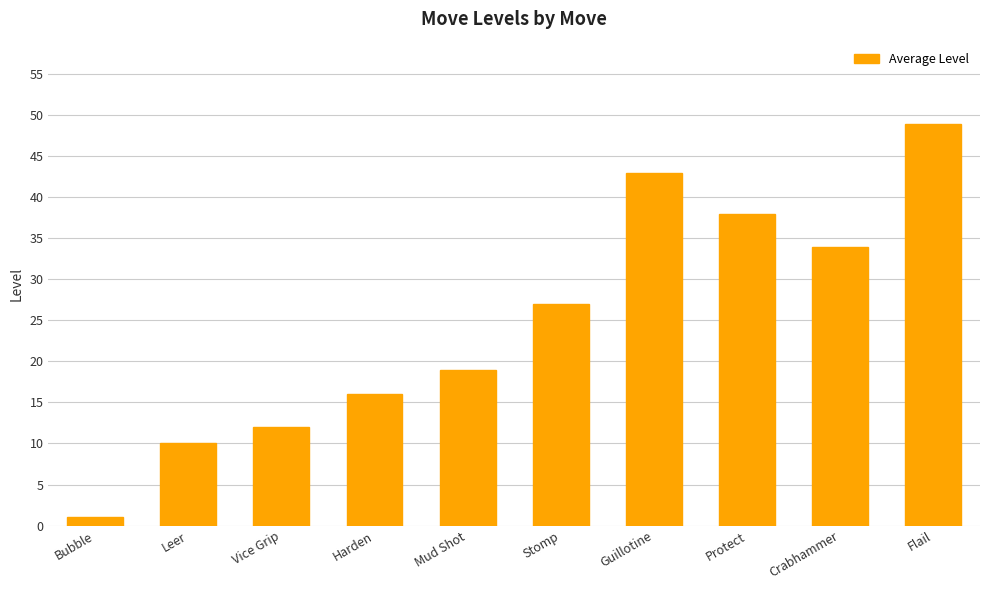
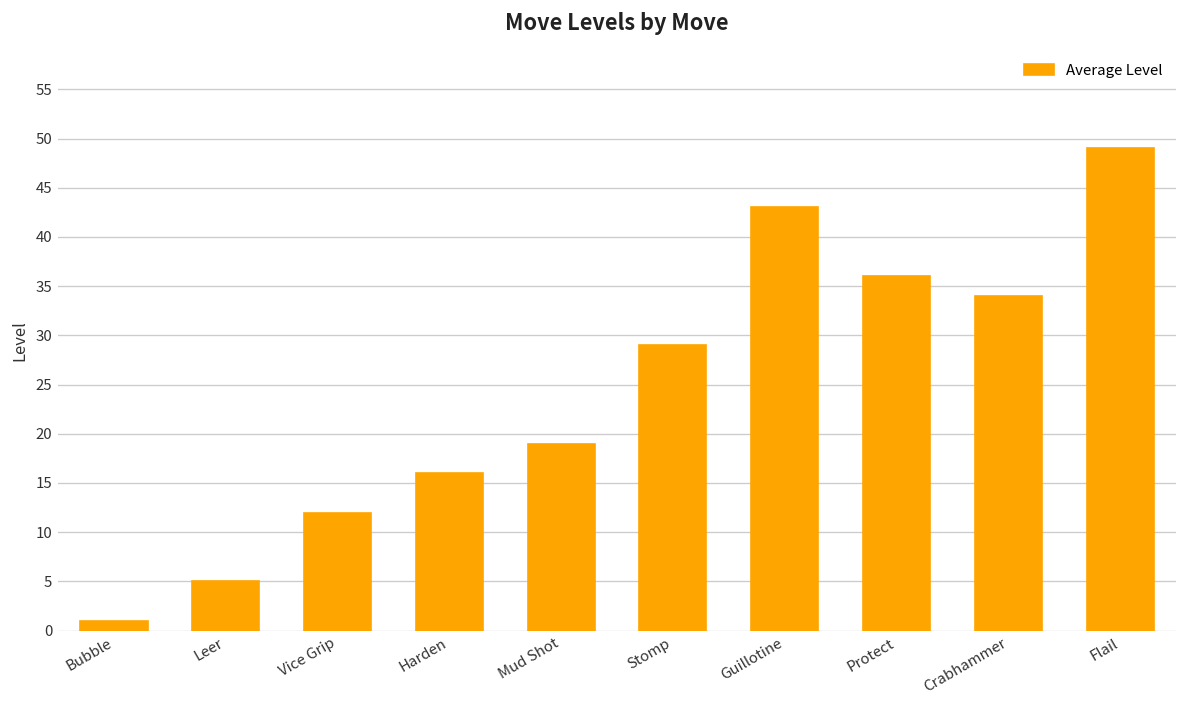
Leer: 10 -> 5
Stomp: 27 -> 29
Protect: 38 -> 36
